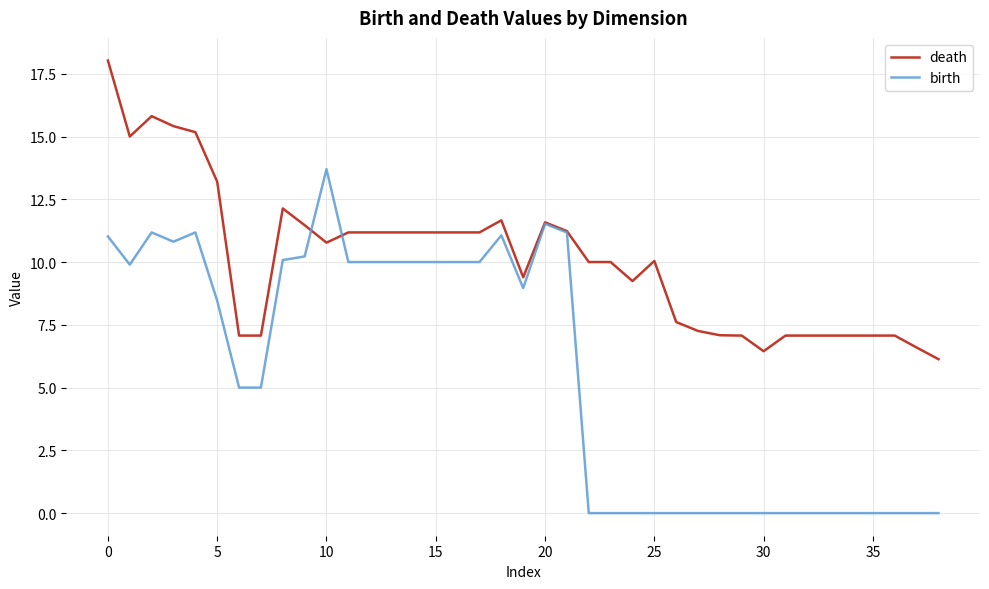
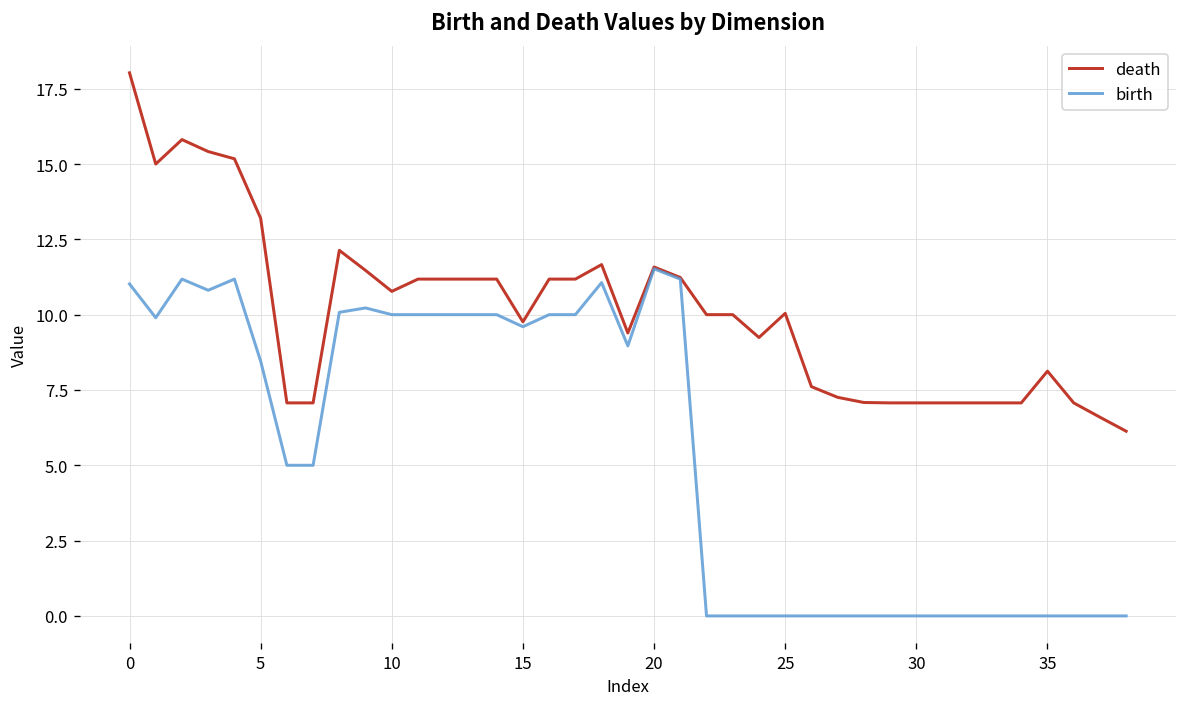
birth, 10: 13.7 -> 10.0
death, 15: 11.2 -> 9.8
birth, 15: 10.0 -> 9.6
death, 30: 6.4 -> 7.1
death, 35: 7.1 -> 8.1
